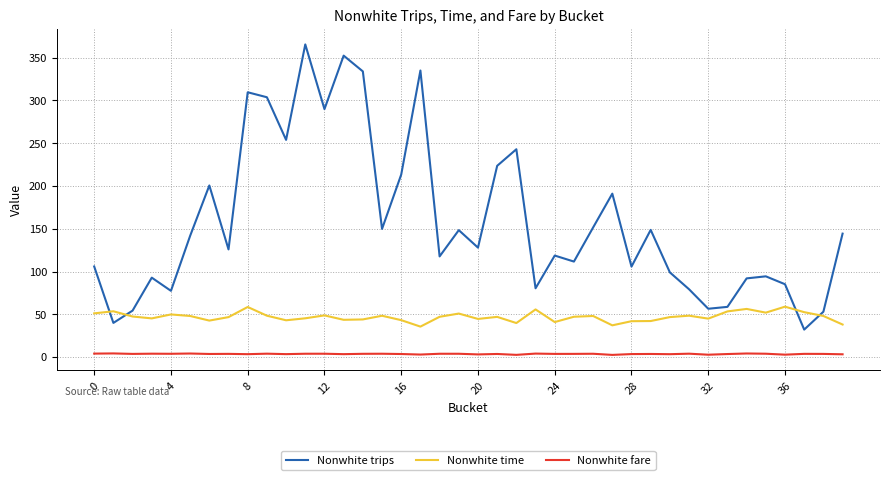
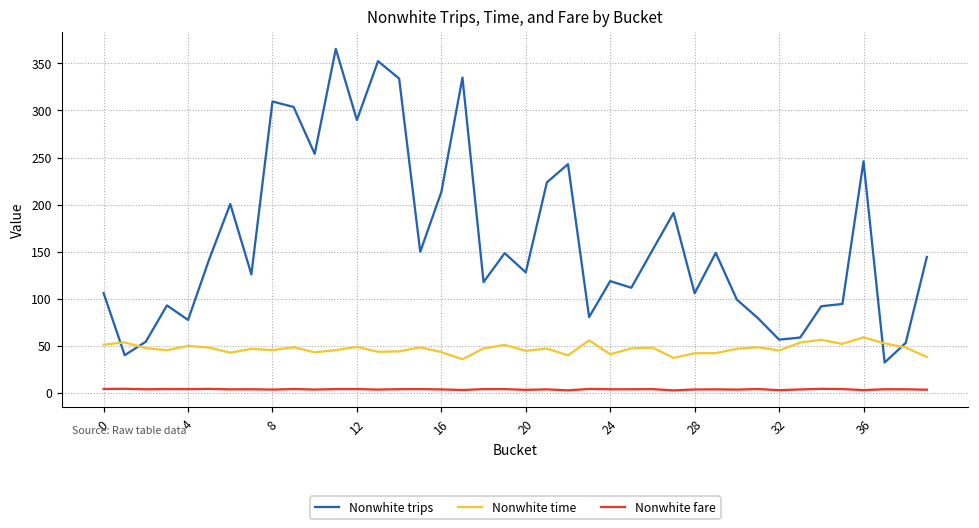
Nonwhite time, 8: 60 -> 50
Nonwhite trips, 36: 90 -> 250
